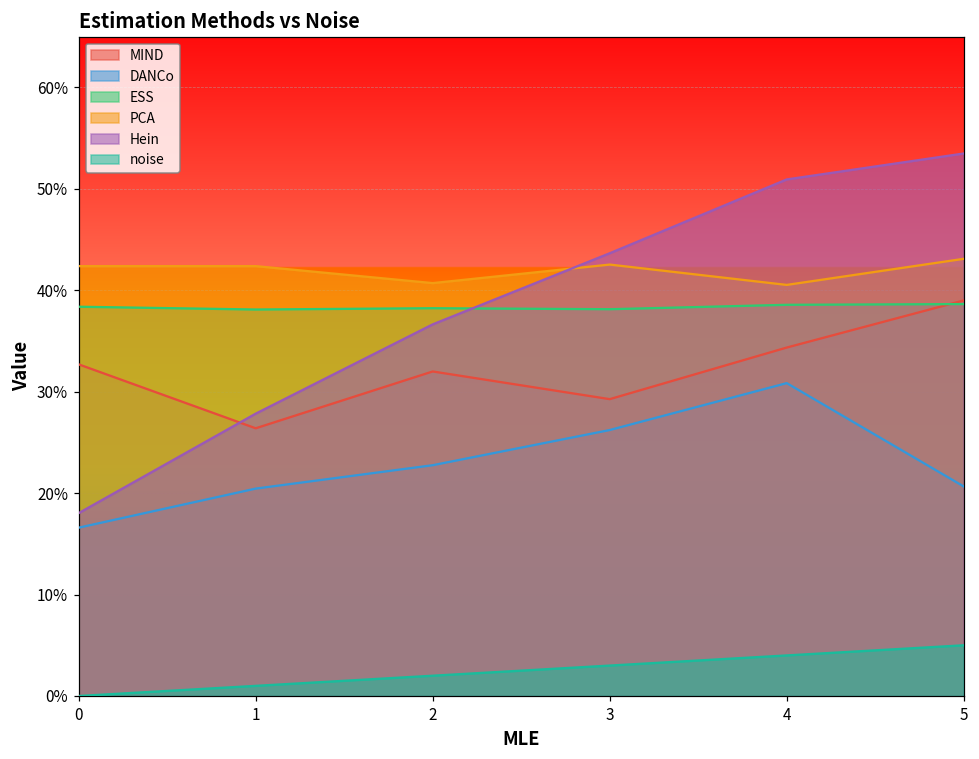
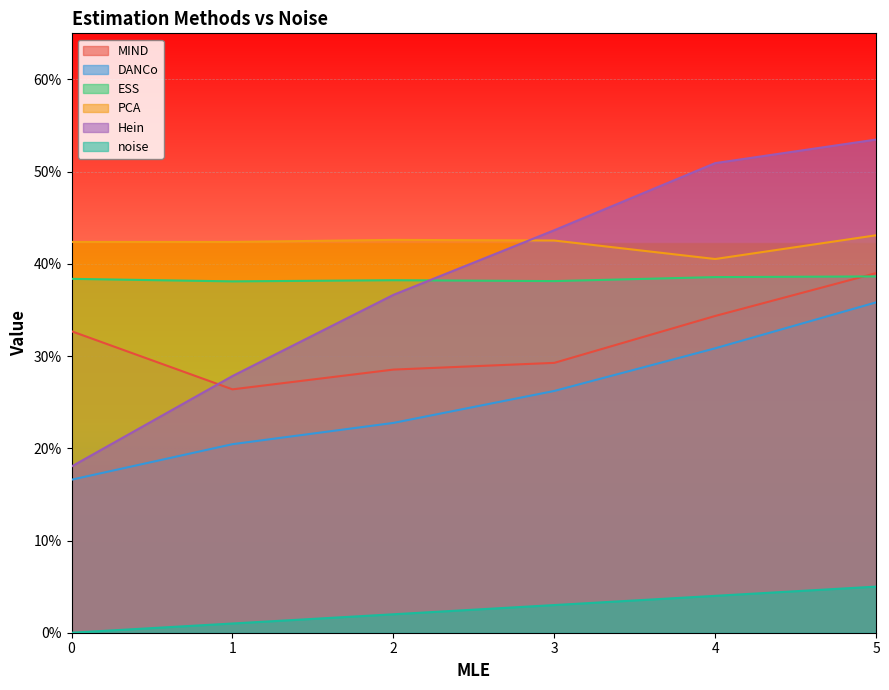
MIND, 2: 32% -> 29%
PCA, 2: 41% -> 43%
DANCo, 5: 21% -> 36%
